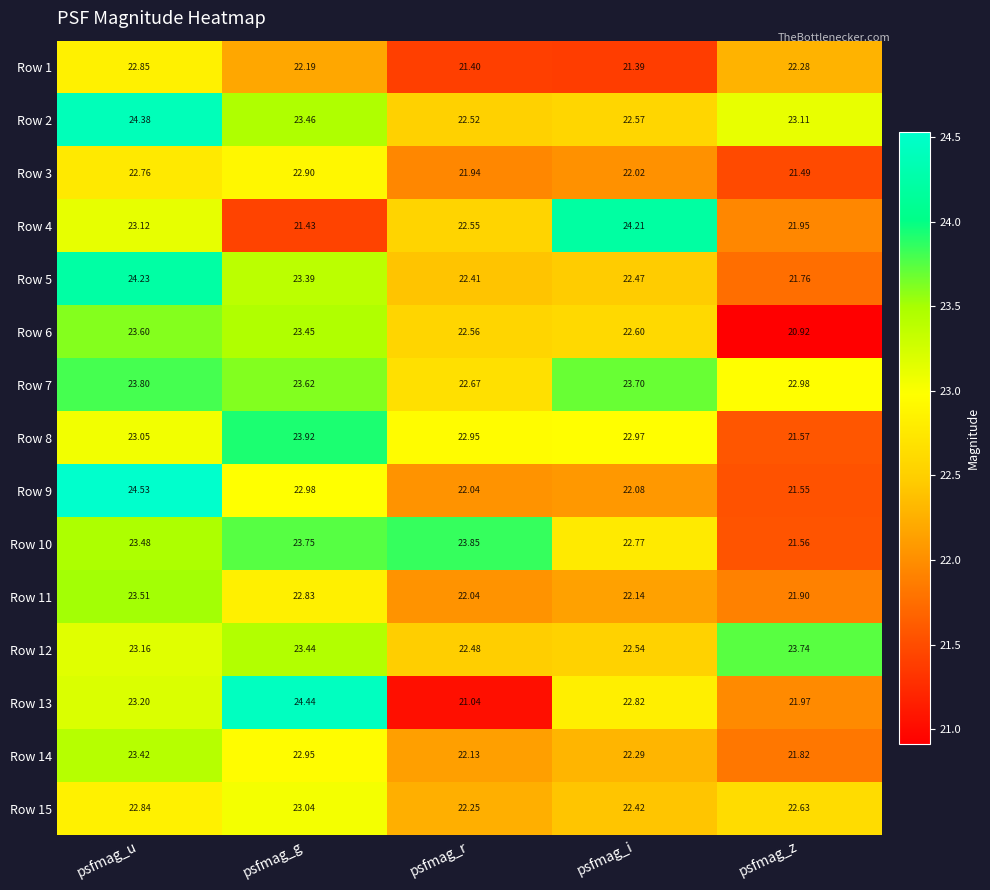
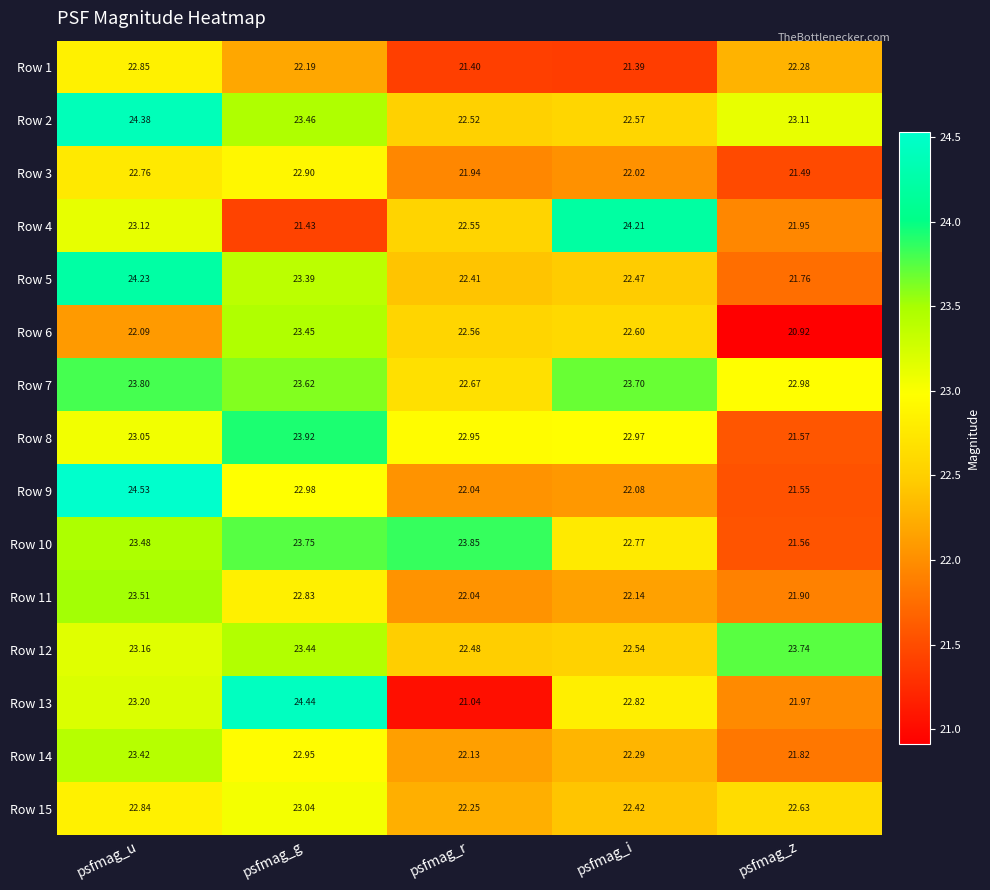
Row 6, psfmag_u: 23.60 -> 22.09
